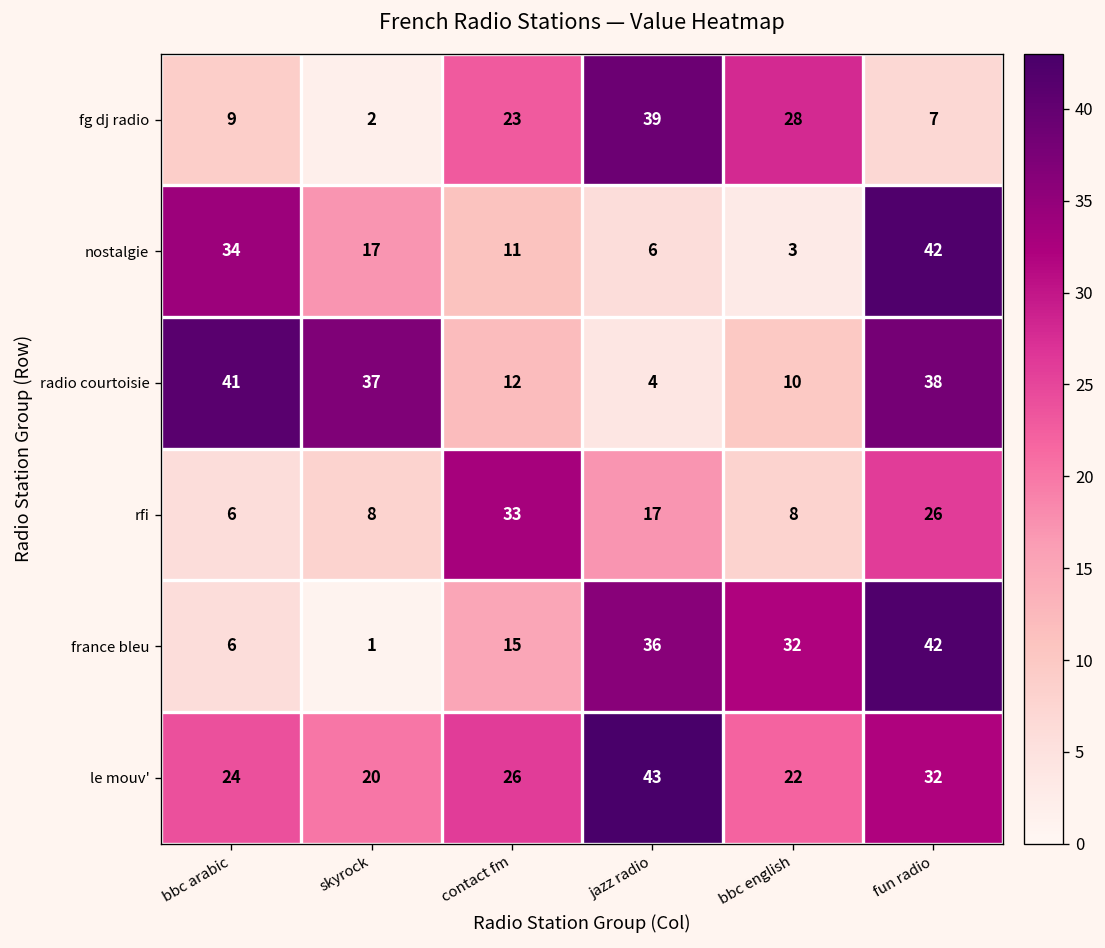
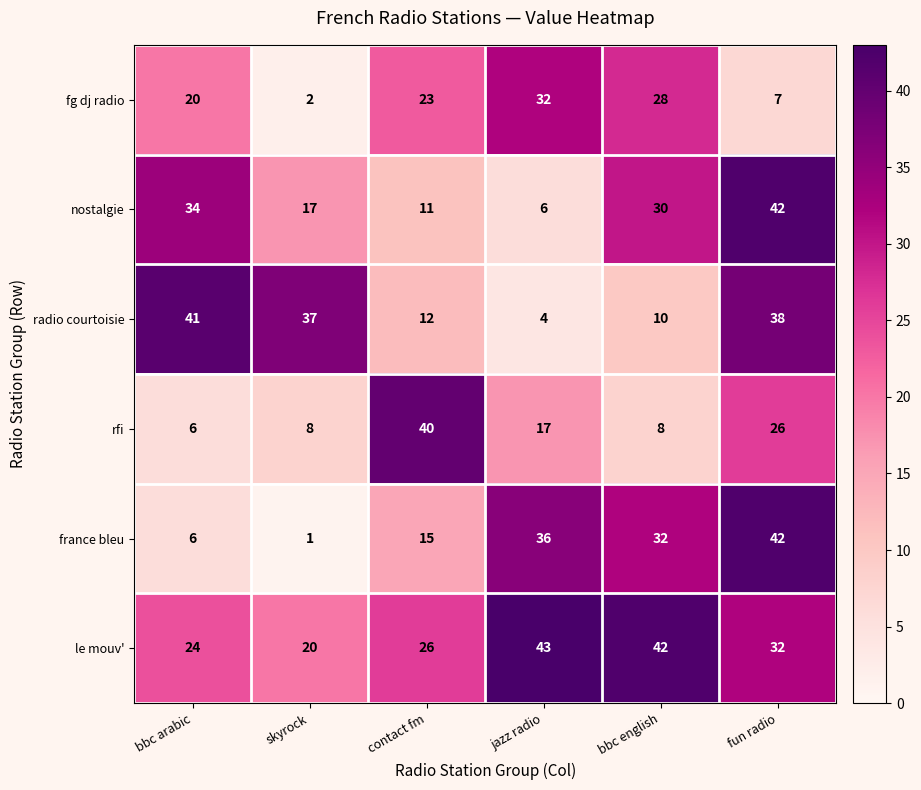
fg dj radio, bbc arabic: 9 -> 20
fg dj radio, jazz radio: 39 -> 32
nostalgie, bbc english: 3 -> 30
rfi, contact fm: 33 -> 40
le mouv', bbc english: 22 -> 42
